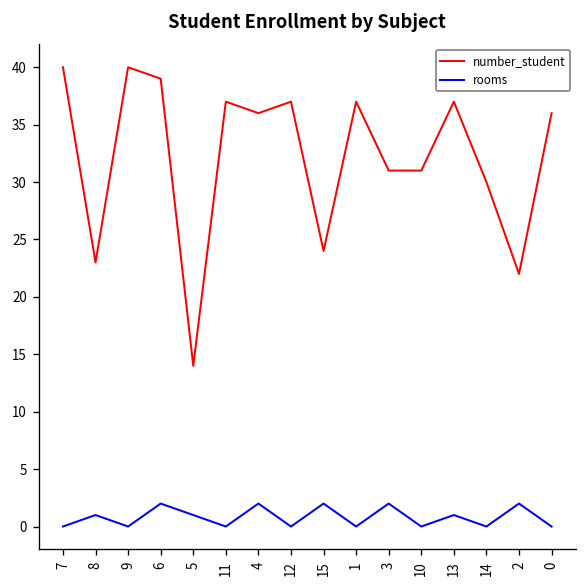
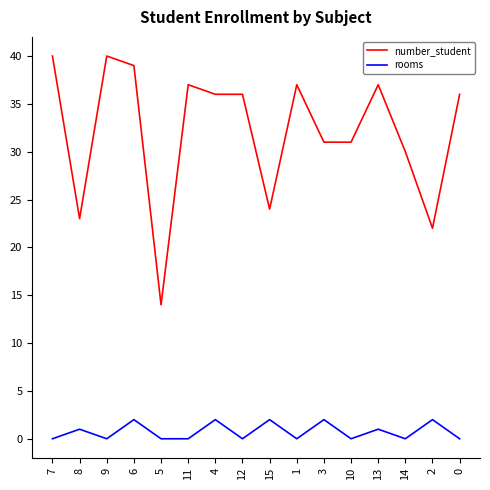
rooms, 5: 1 -> 0
number_student, 12: 37 -> 36
